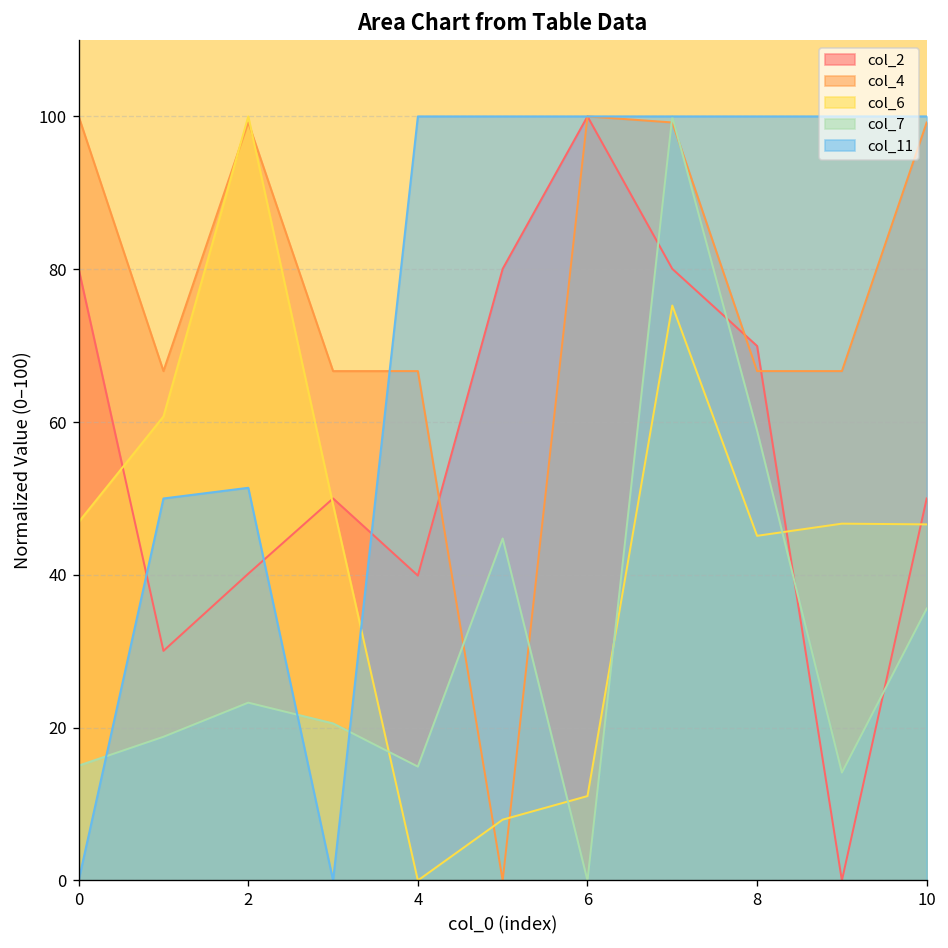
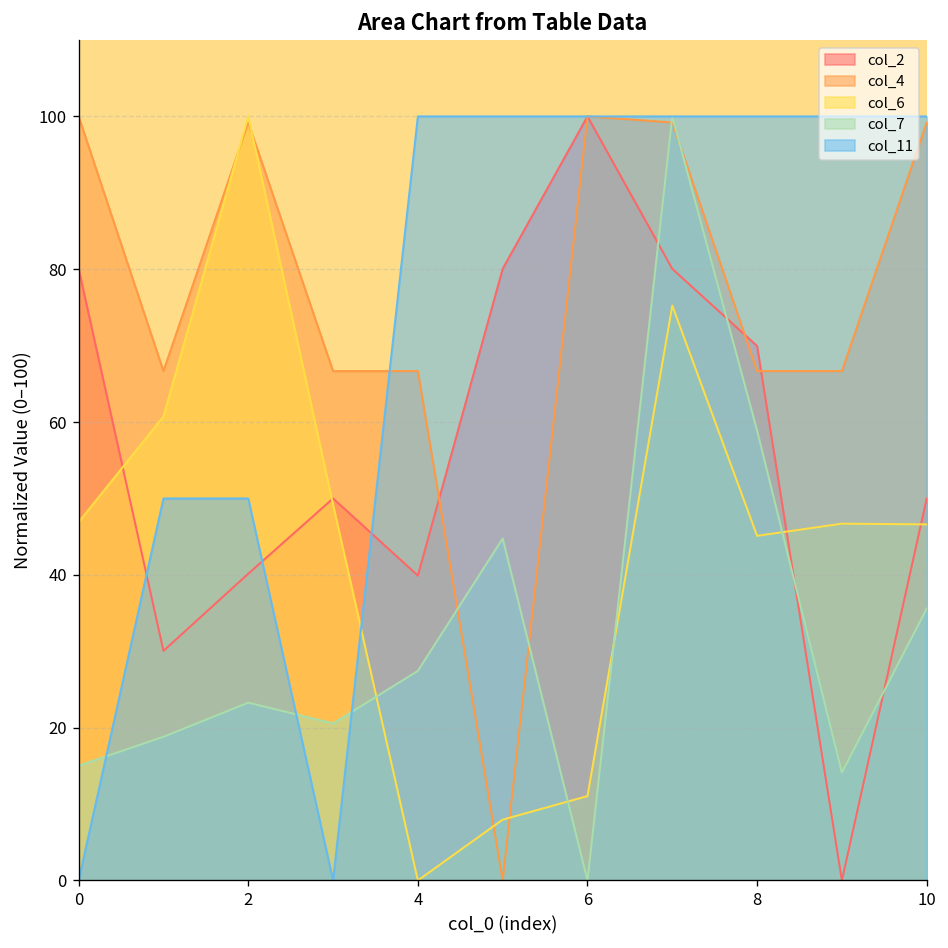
col_11, 2: 51 -> 50
col_7, 4: 15 -> 27
